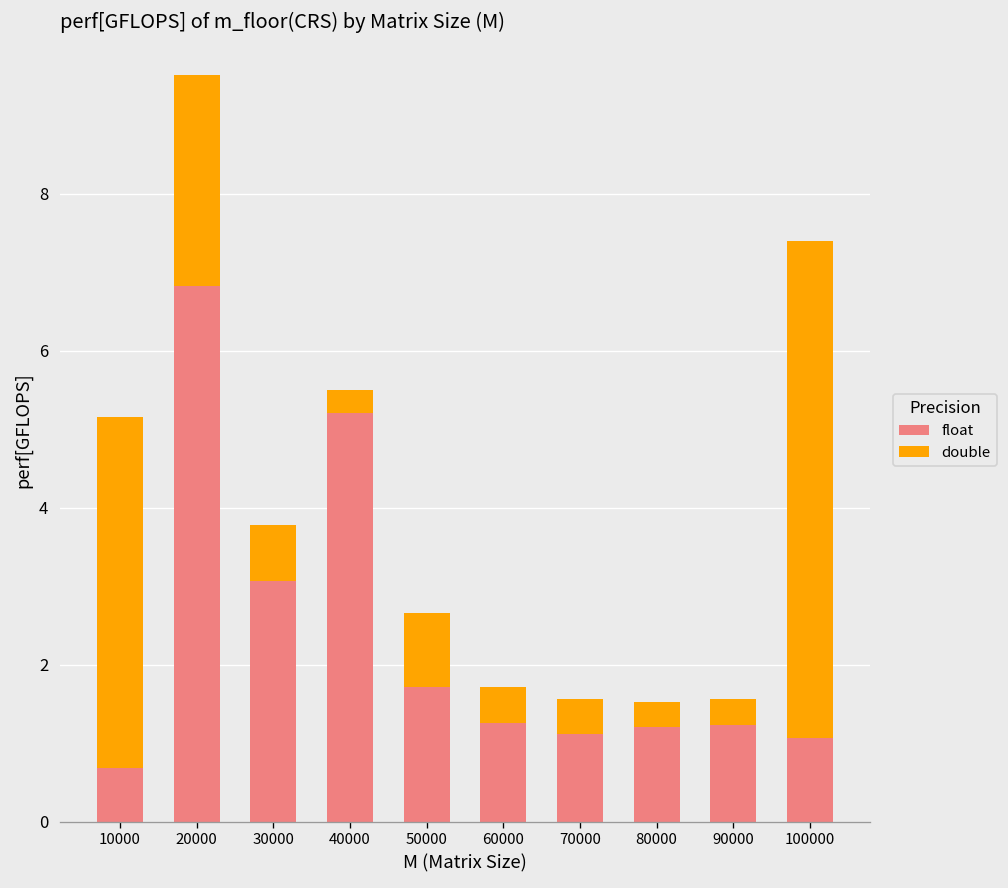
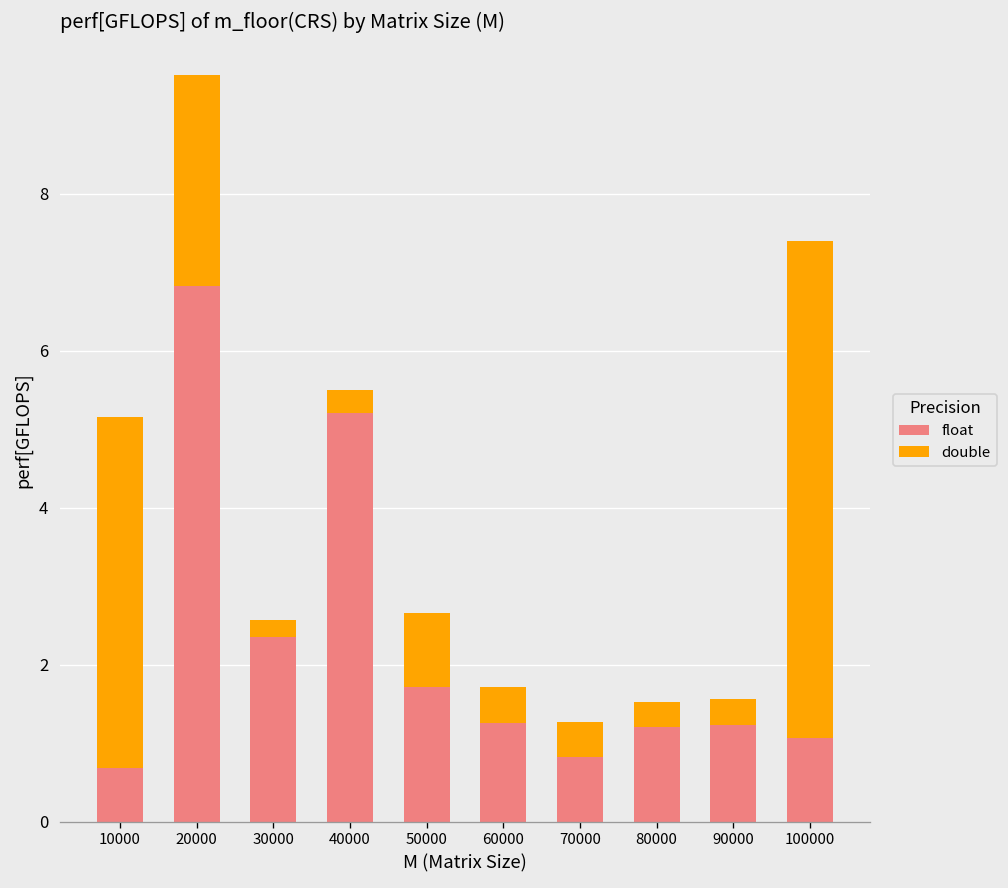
float, 30000: 3.1 -> 2.4
double, 30000: 0.7 -> 0.2
float, 70000: 1.1 -> 0.8
